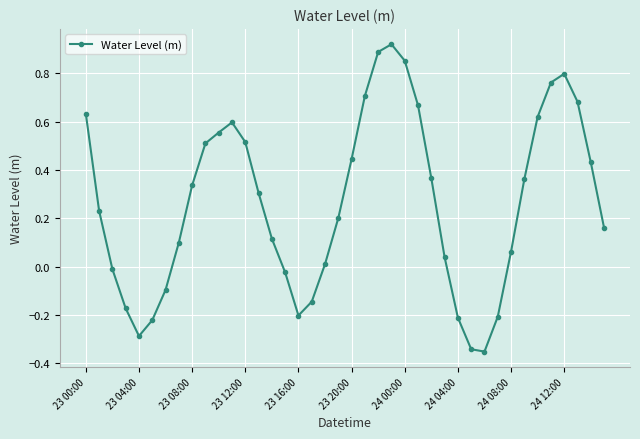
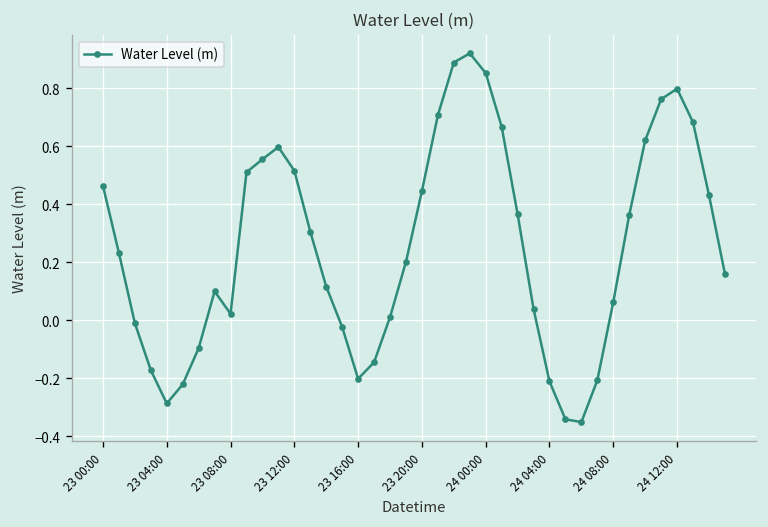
23 00:00: 0.63 -> 0.46
23 08:00: 0.34 -> 0.02
